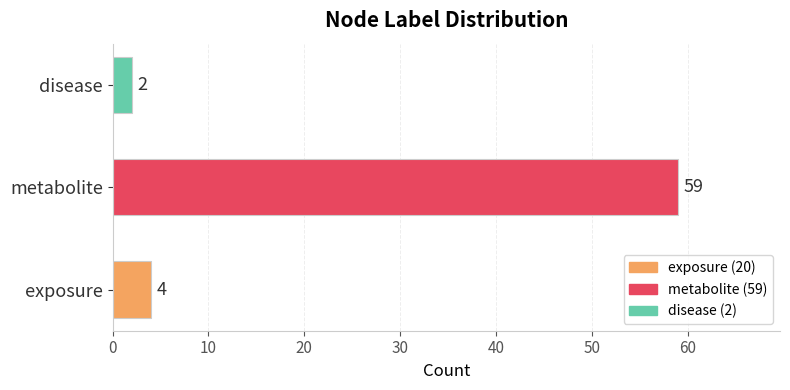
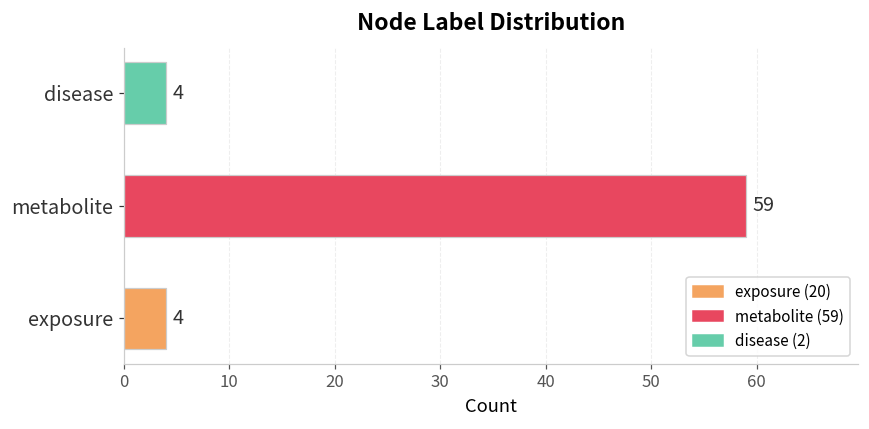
disease: 2 -> 4
